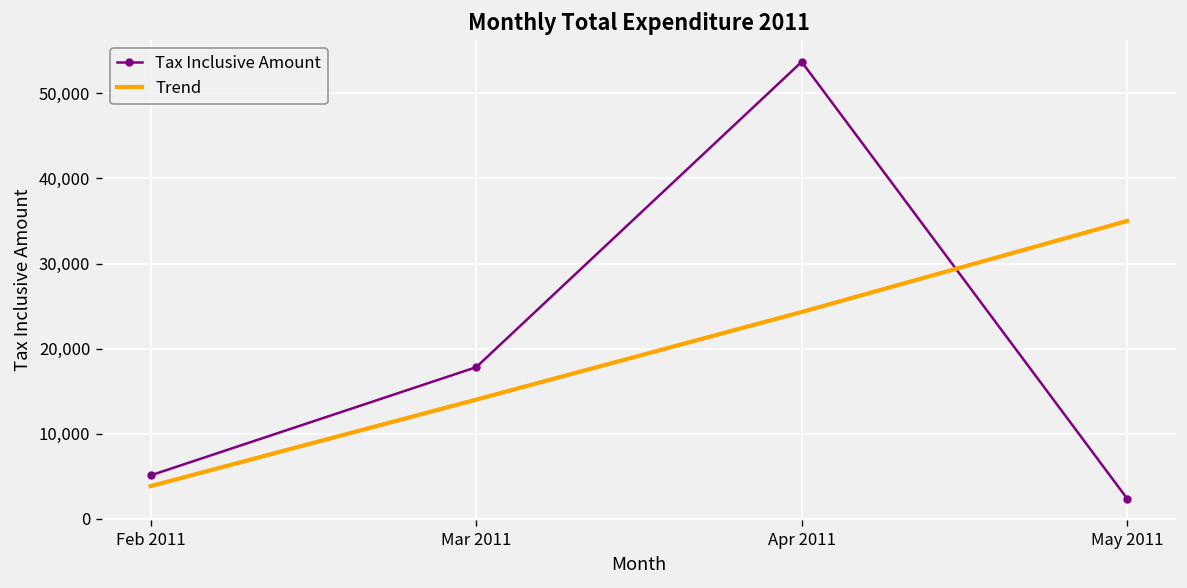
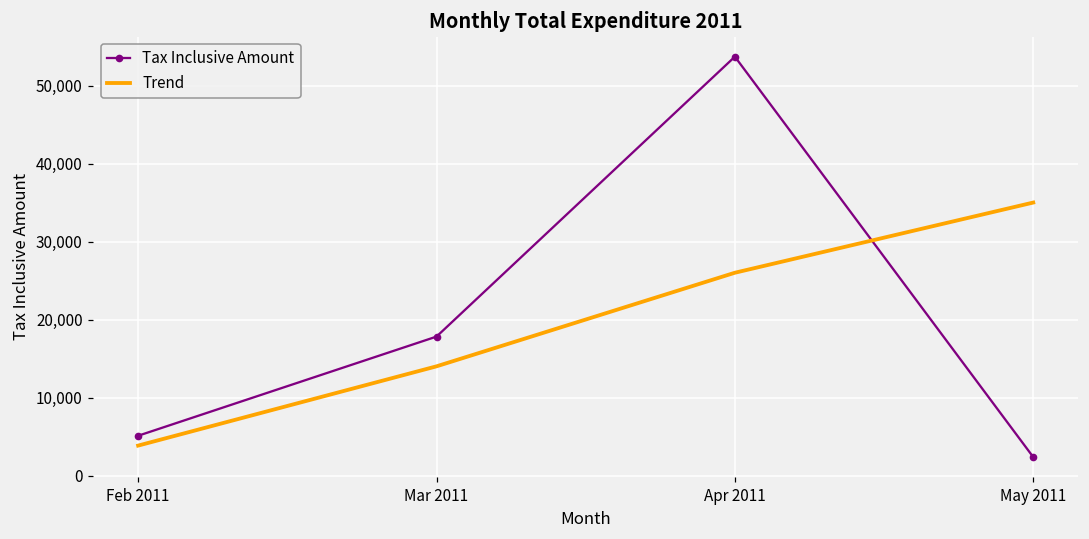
Trend, Apr 2011: 24,000 -> 26,000
